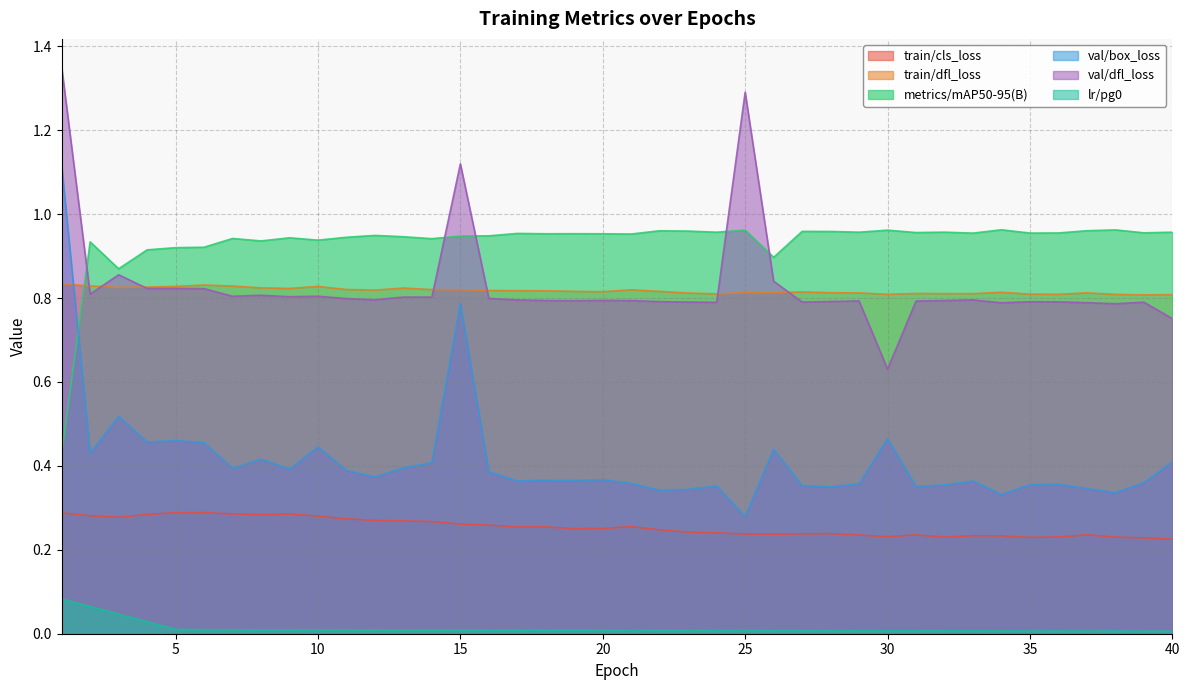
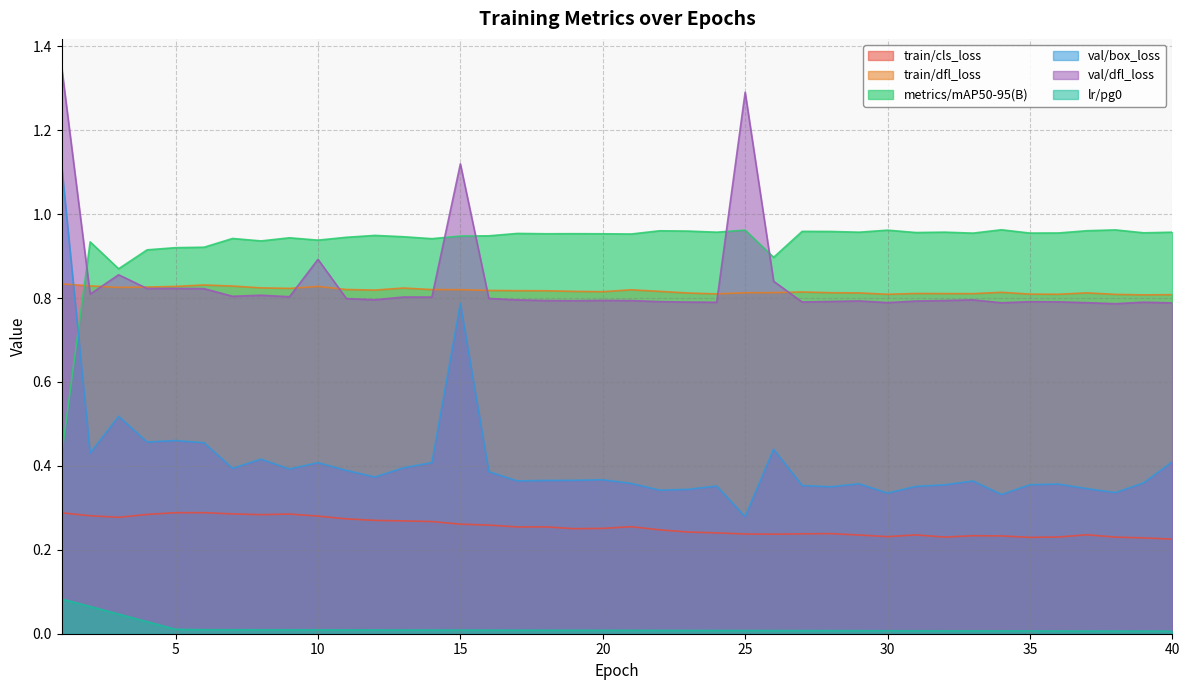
val/box_loss, 10: 0.45 -> 0.41
val/dfl_loss, 10: 0.80 -> 0.89
val/box_loss, 30: 0.46 -> 0.34
val/dfl_loss, 30: 0.63 -> 0.79
val/dfl_loss, 40: 0.75 -> 0.79
